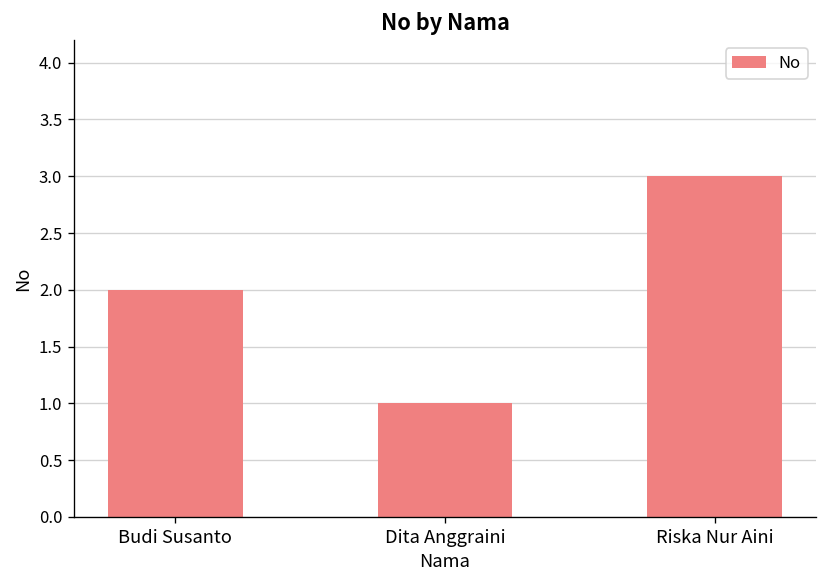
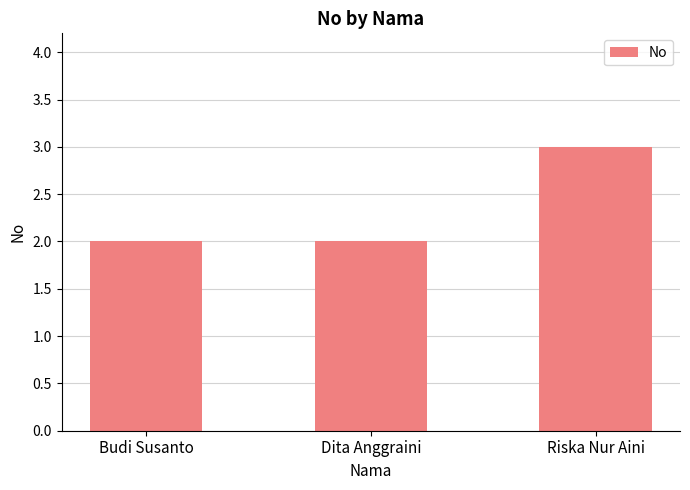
Dita Anggraini: 1 -> 2
